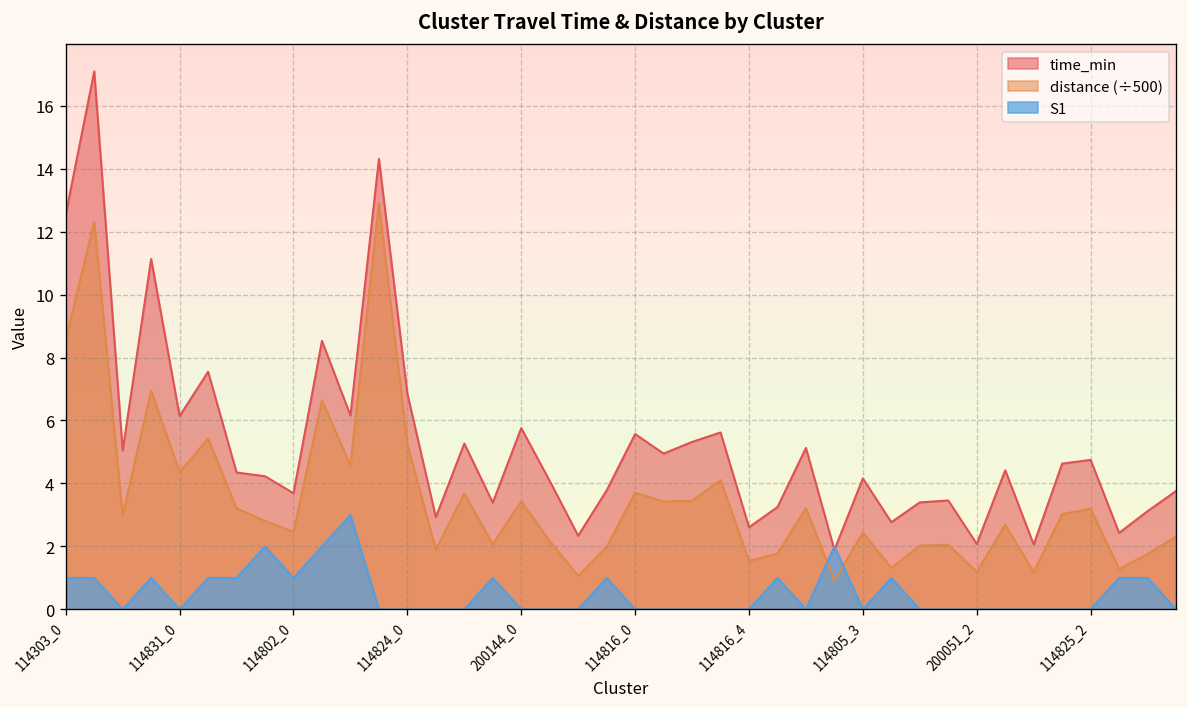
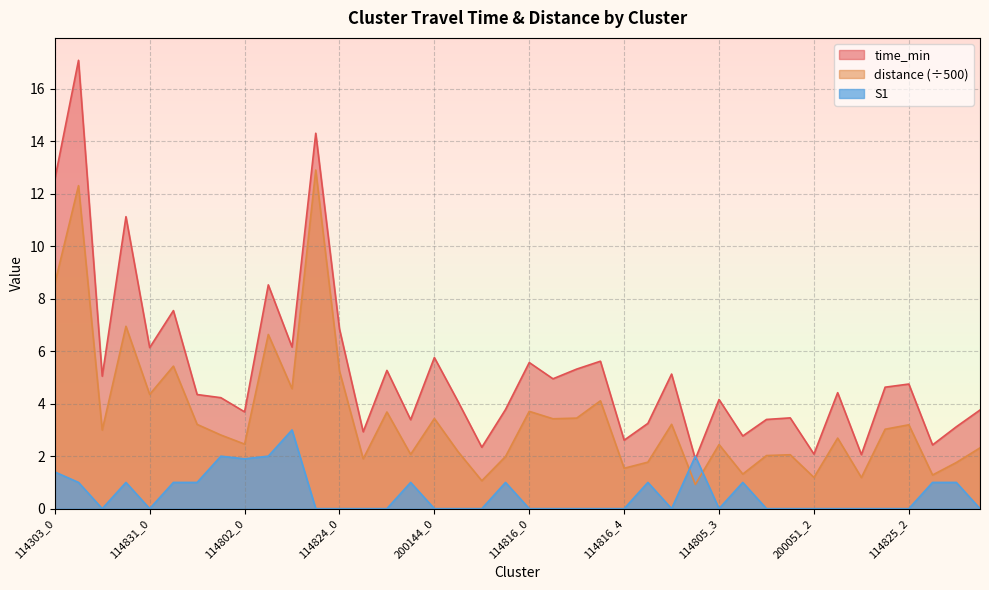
S1, 114303_0: 1.0 -> 1.4
S1, 114802_0: 1.0 -> 1.9
